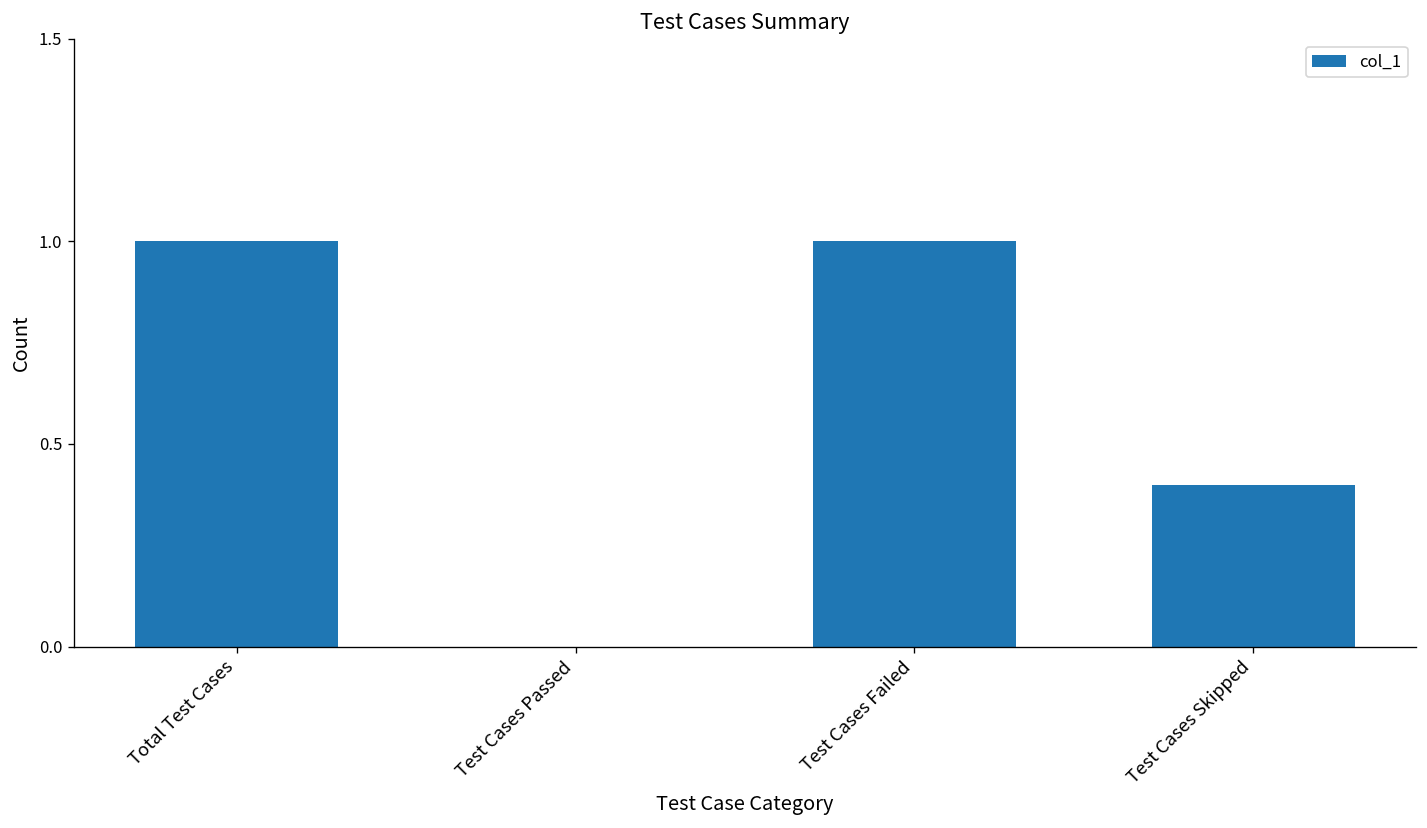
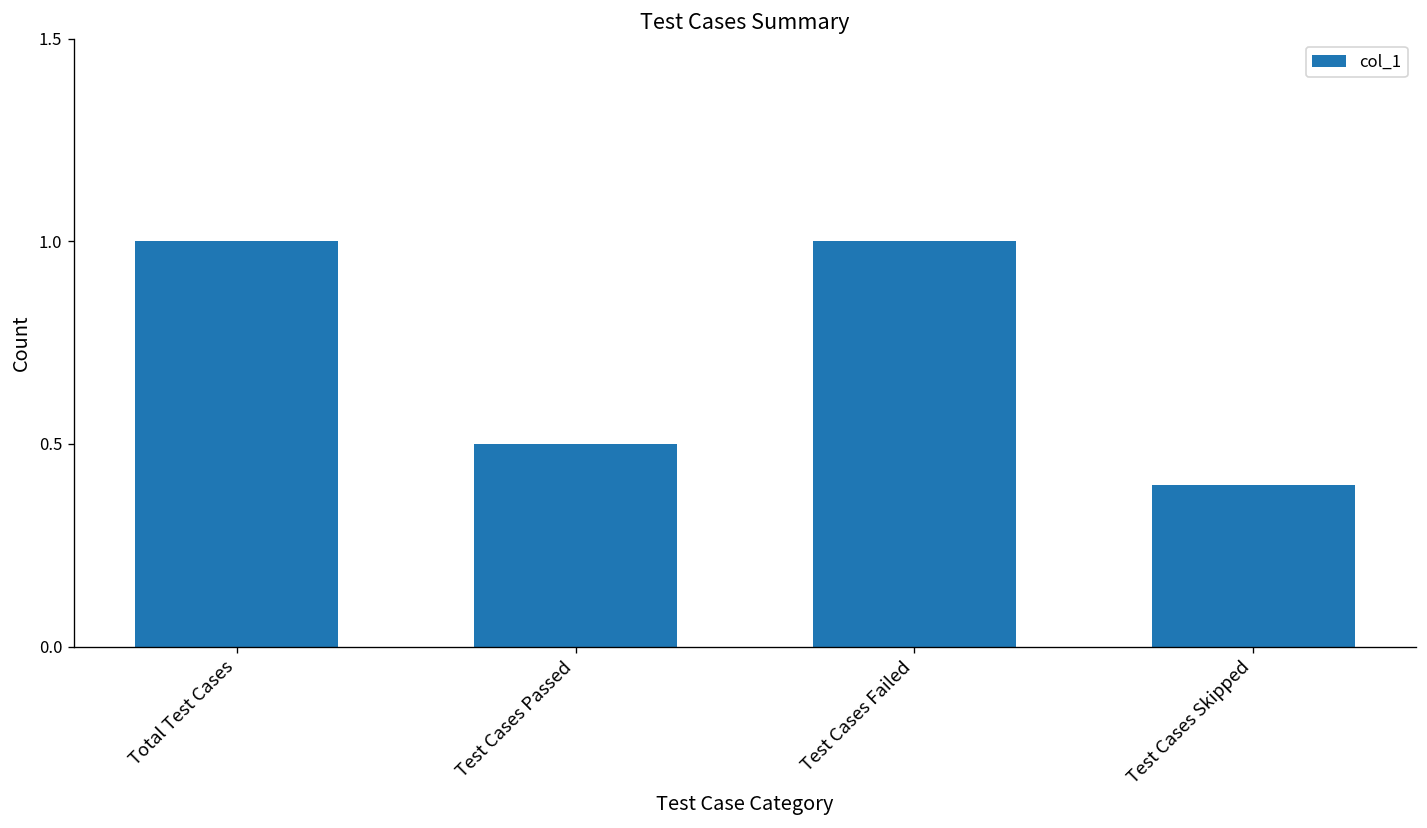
Test Cases Passed: 0.0 -> 0.5
